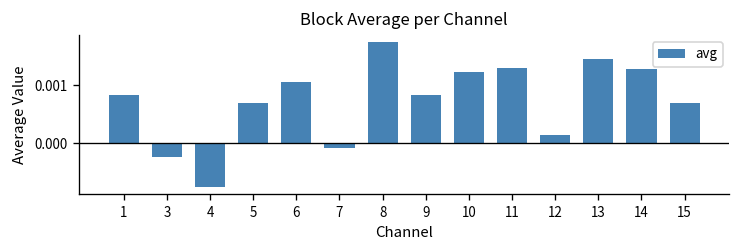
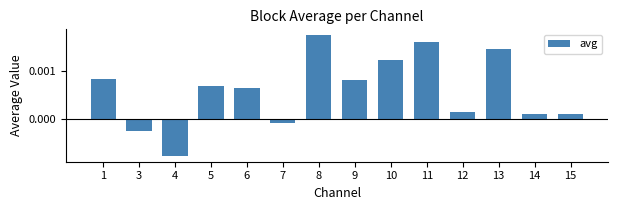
6: 0.0011 -> 0.0006
11: 0.0013 -> 0.0016
14: 0.0013 -> 0.0001
15: 0.0007 -> 0.0001
